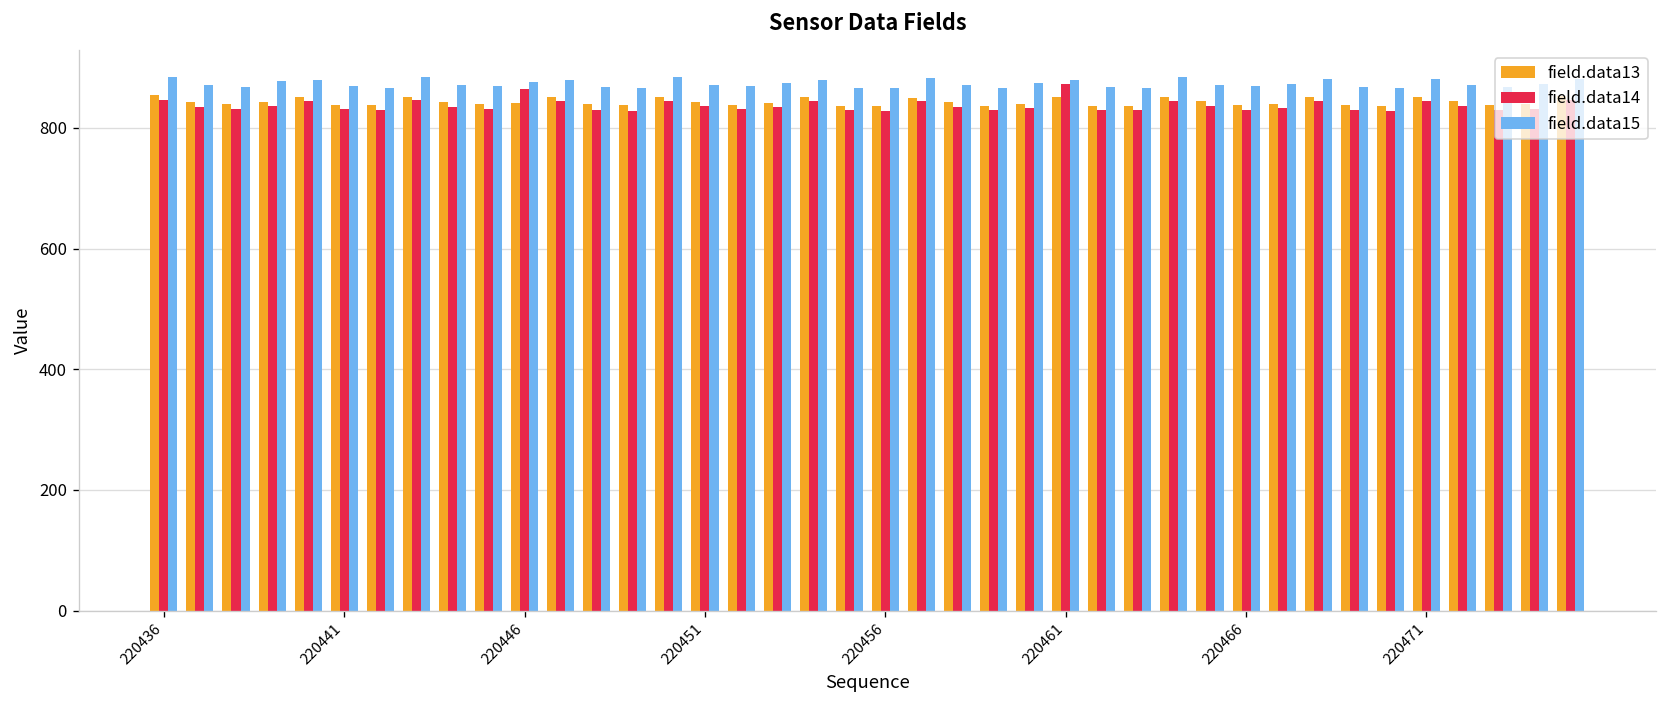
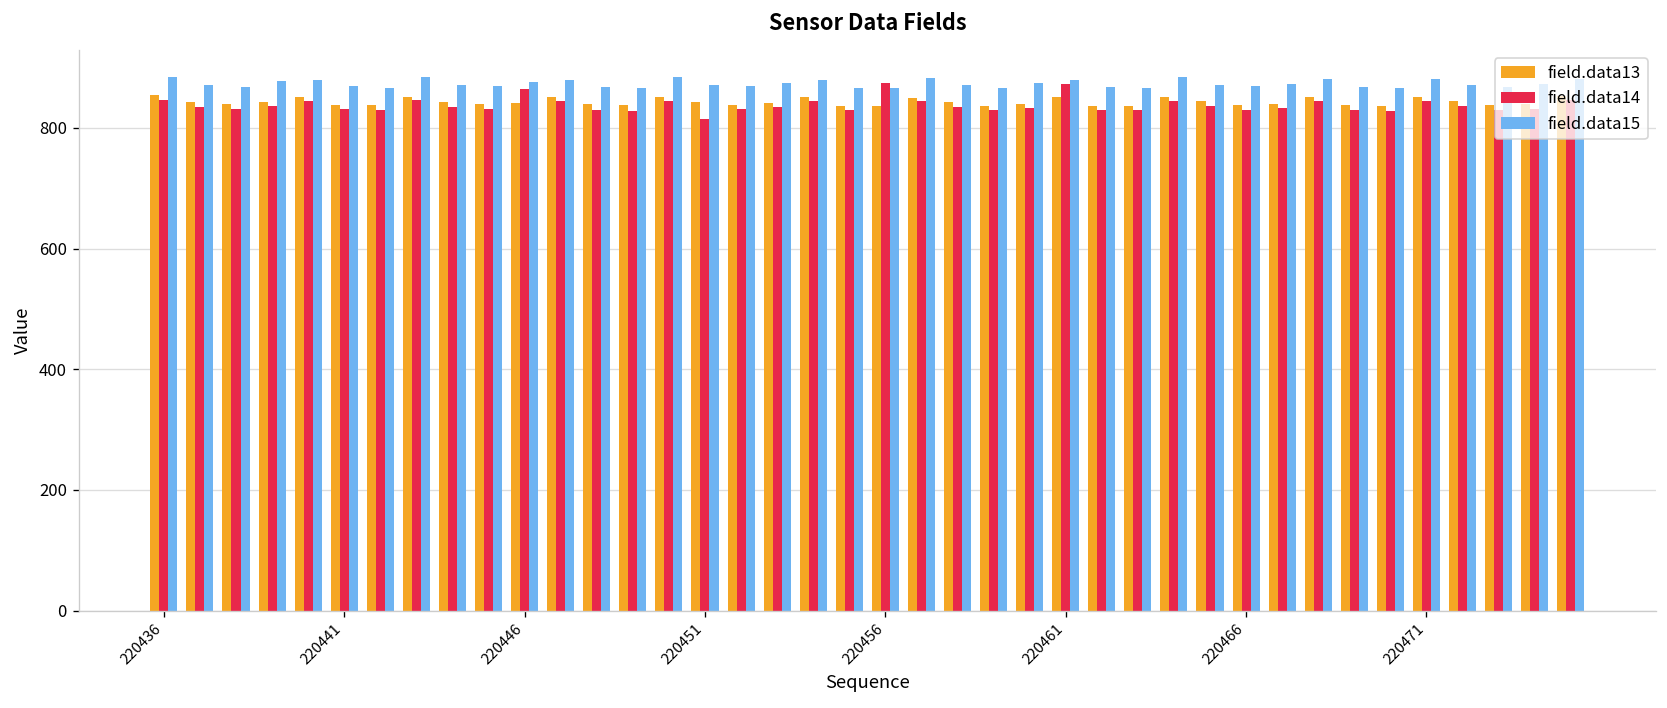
field.data14, 220451: 840 -> 820
field.data14, 220456: 830 -> 880
